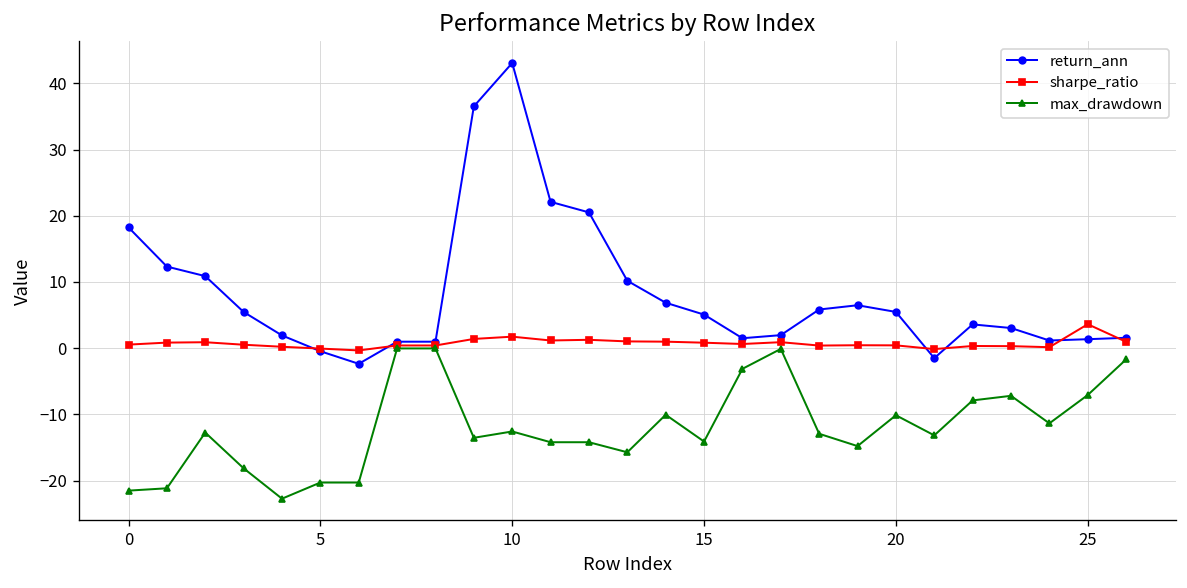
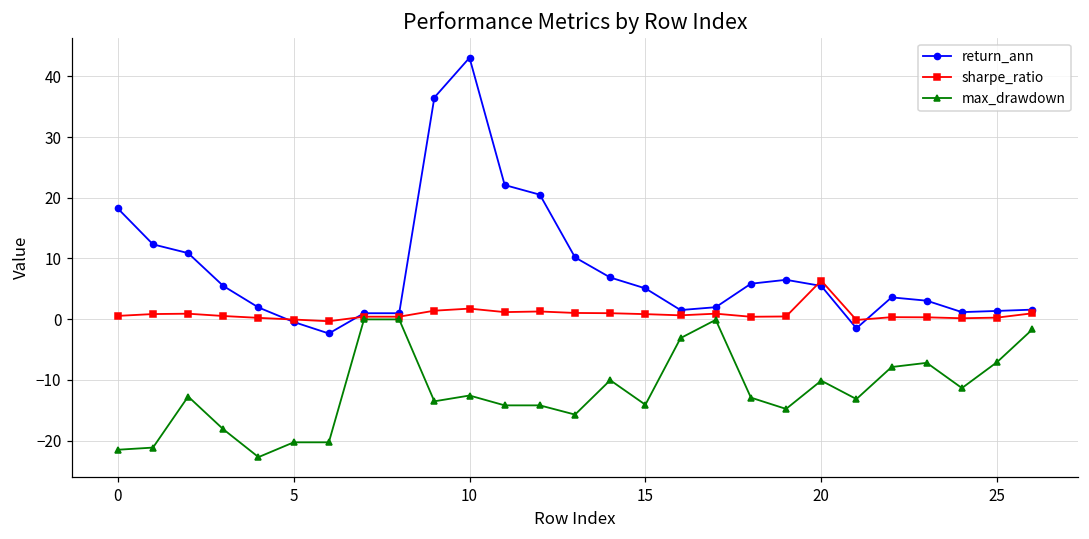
sharpe_ratio, 20: 0 -> 6
sharpe_ratio, 25: 4 -> 0
